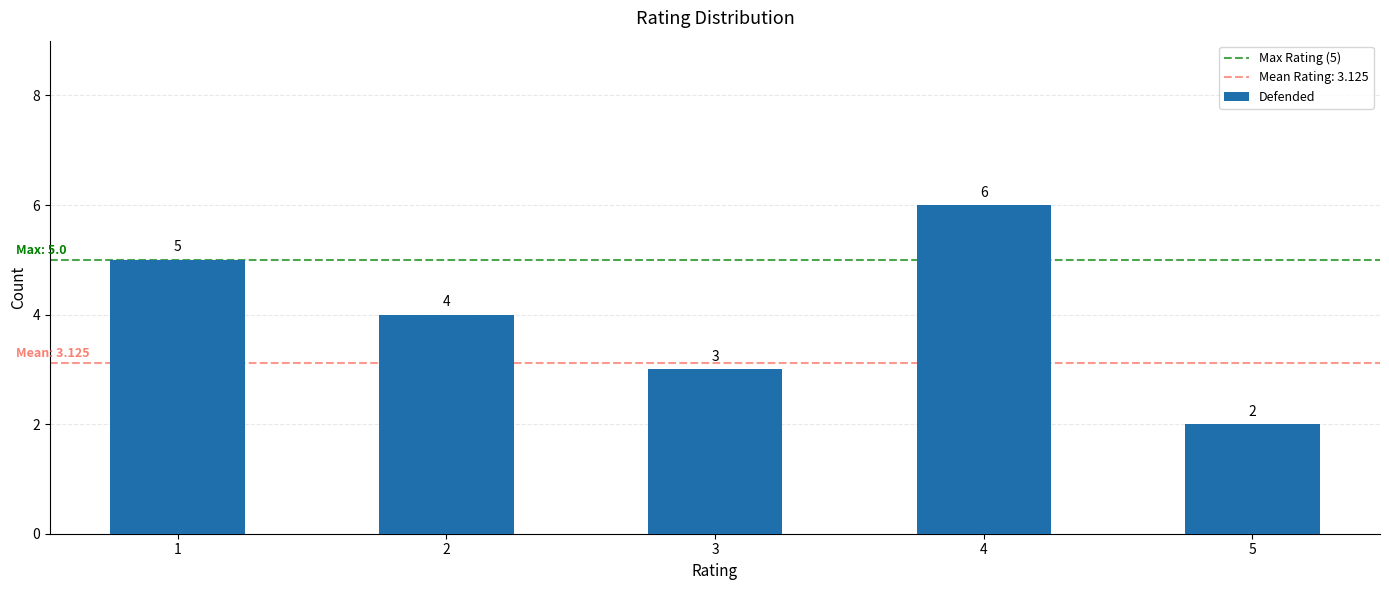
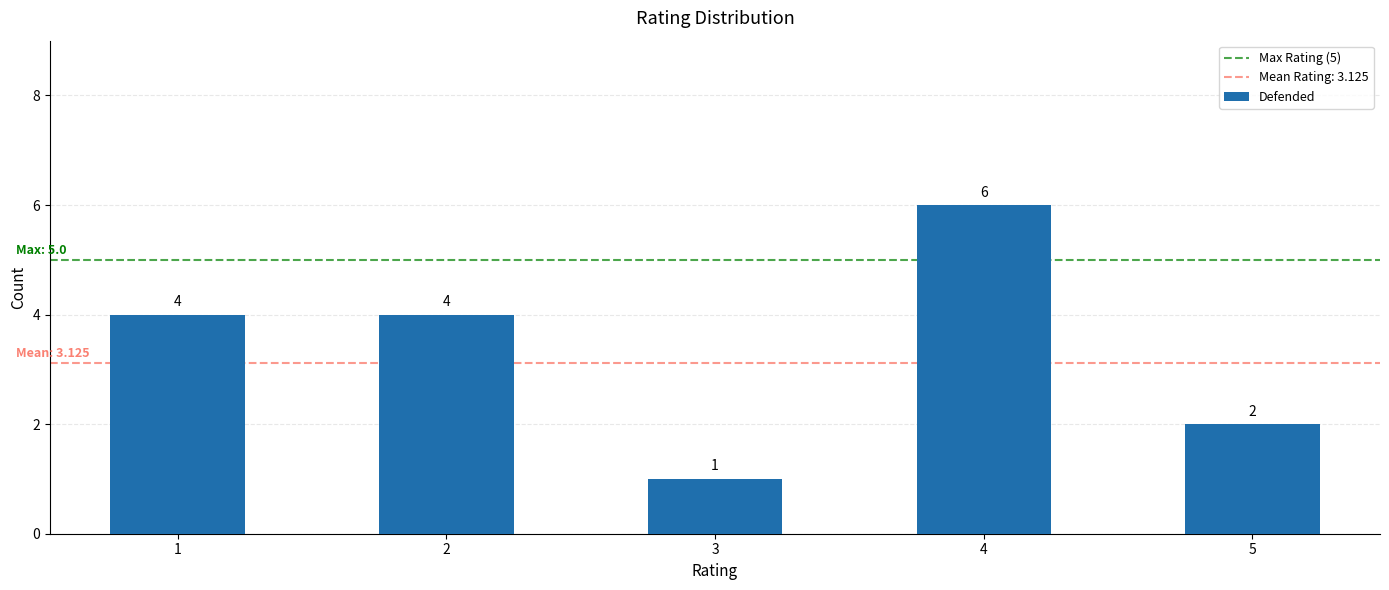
1: 5 -> 4
3: 3 -> 1
